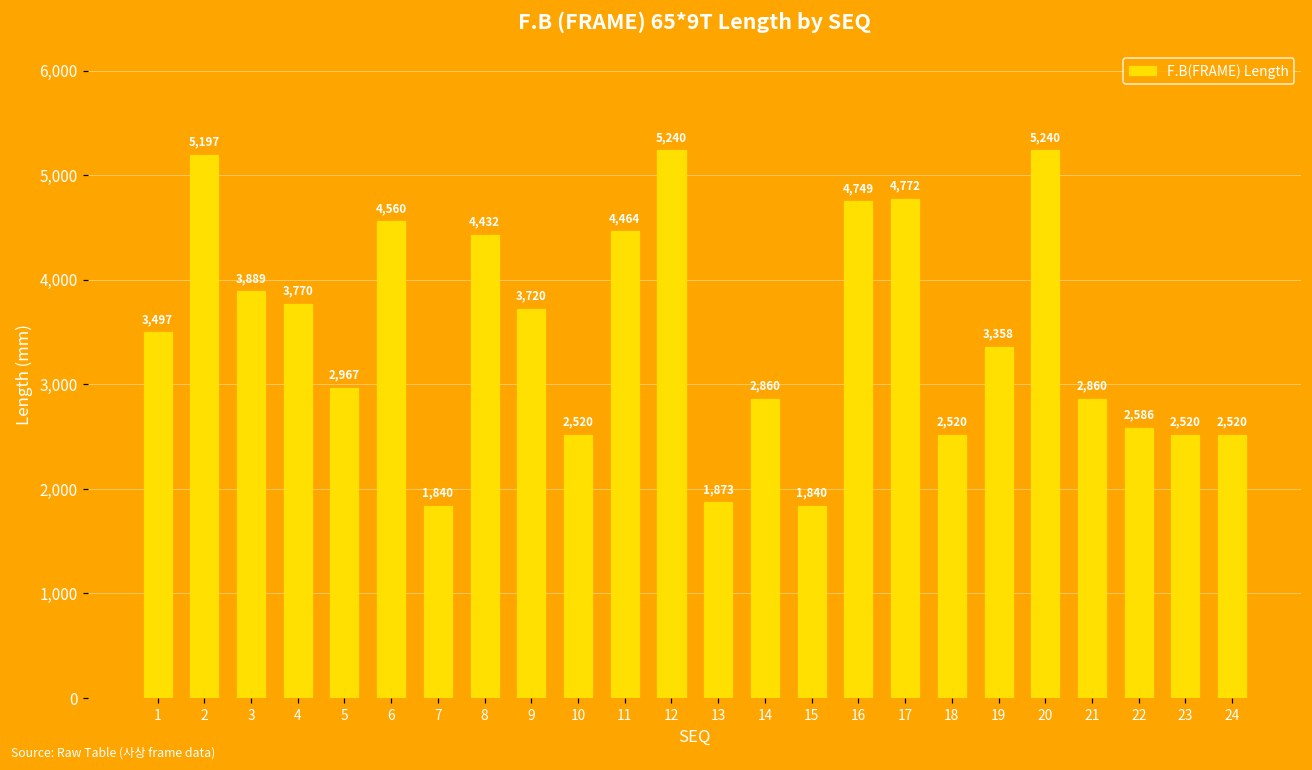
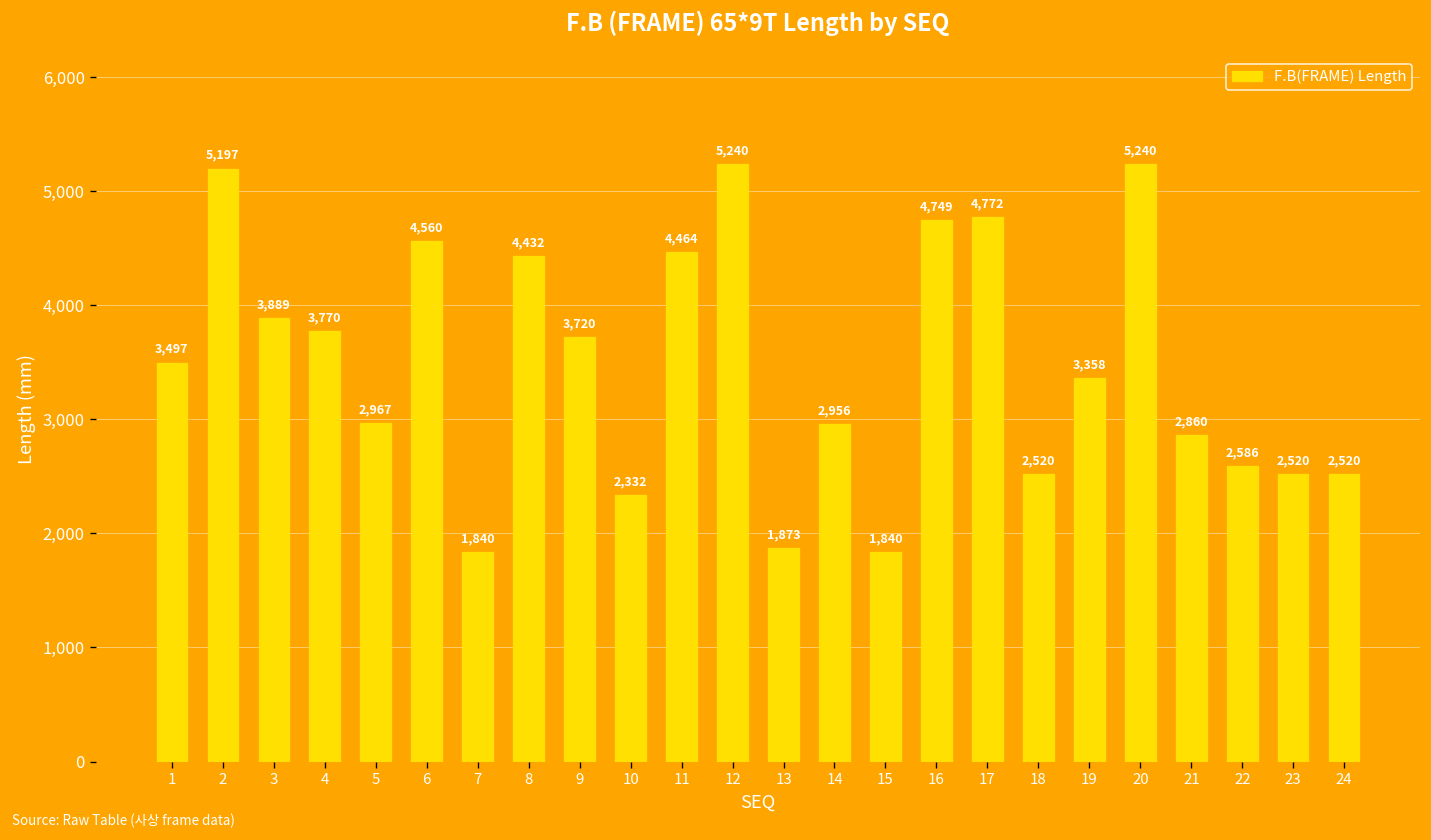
10: 2,520 -> 2,332
14: 2,860 -> 2,956
